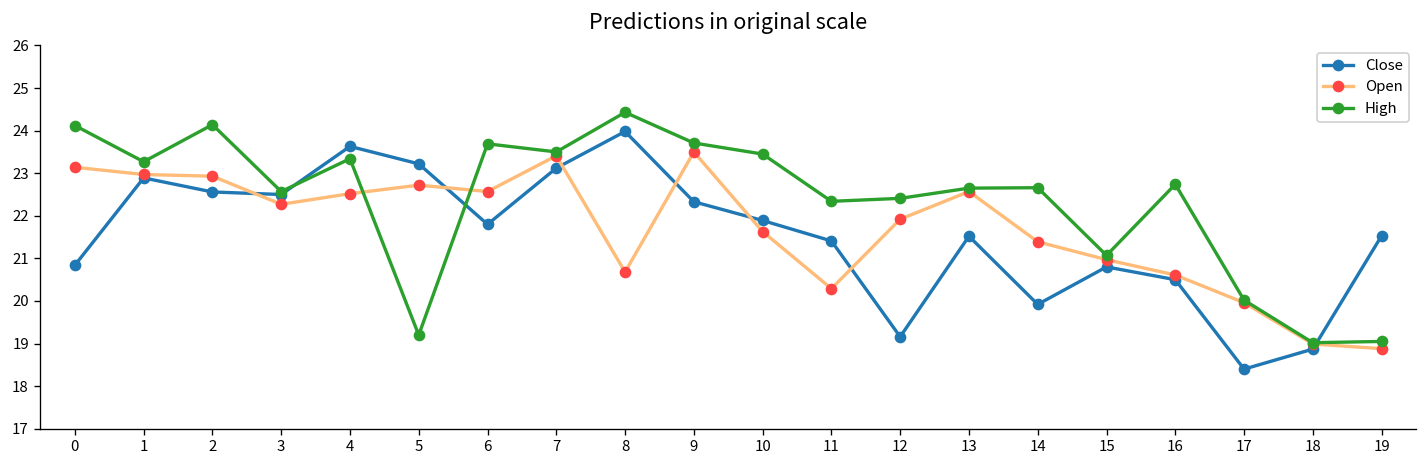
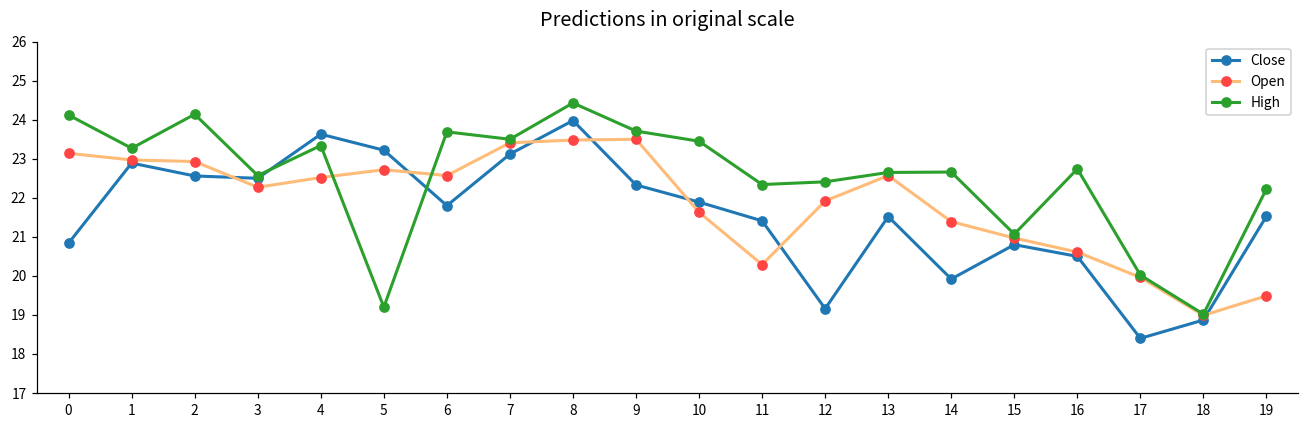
Open, 8: 20.7 -> 23.5
Open, 19: 18.9 -> 19.5
High, 19: 19.1 -> 22.2
